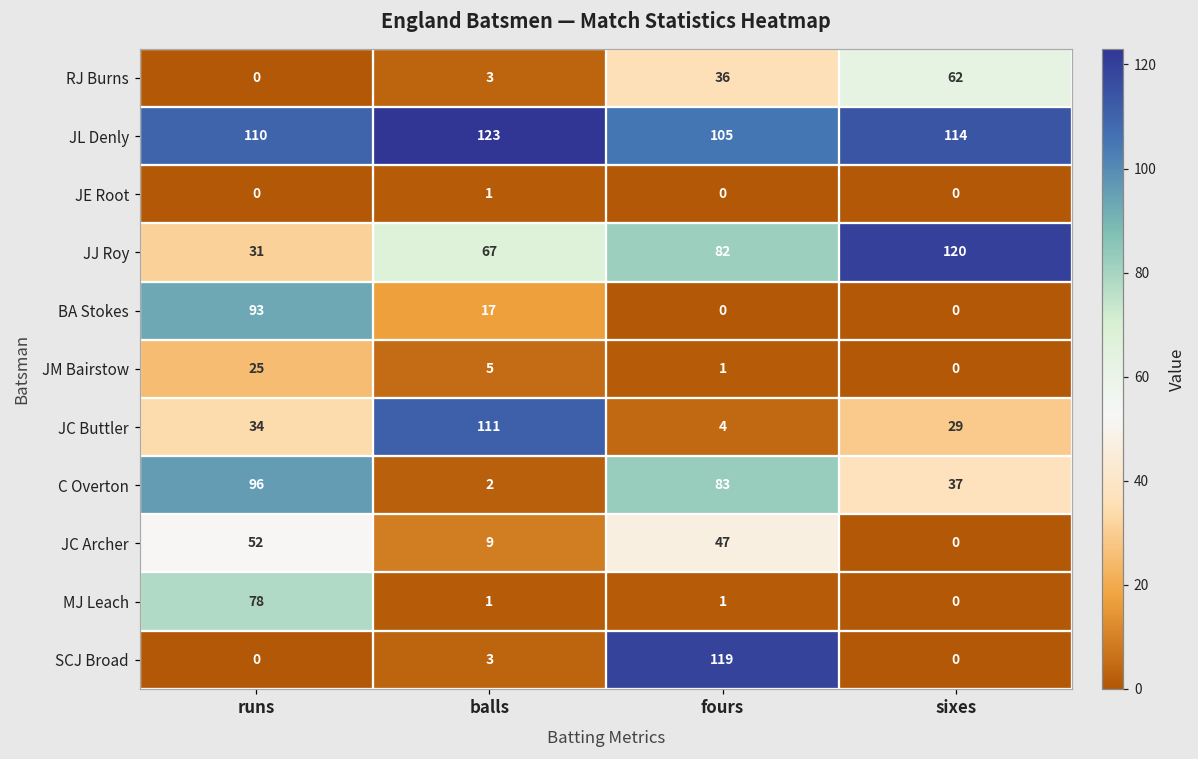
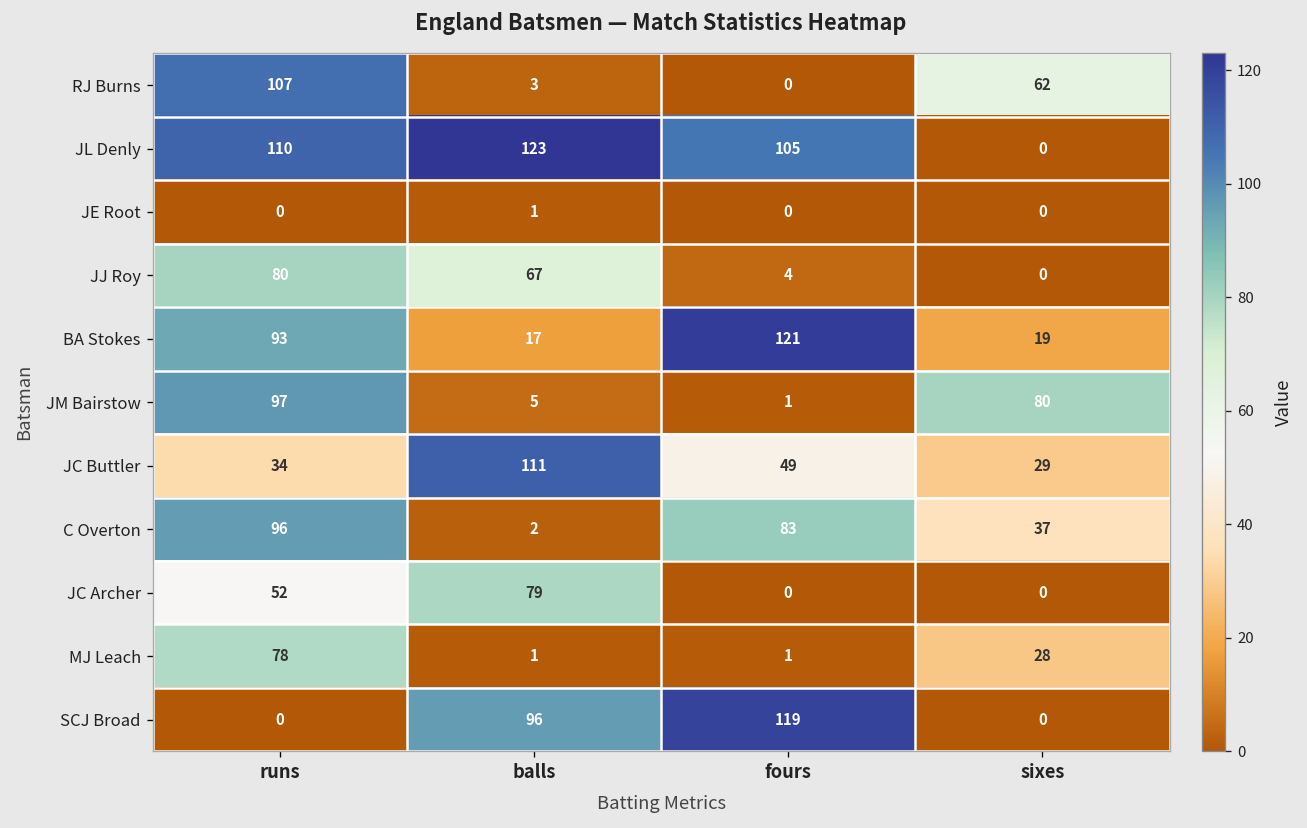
RJ Burns, runs: 0 -> 107
RJ Burns, fours: 36 -> 0
JL Denly, sixes: 114 -> 0
JJ Roy, runs: 31 -> 80
JJ Roy, fours: 82 -> 4
JJ Roy, sixes: 120 -> 0
BA Stokes, fours: 0 -> 121
BA Stokes, sixes: 0 -> 19
JM Bairstow, runs: 25 -> 97
JM Bairstow, sixes: 0 -> 80
JC Buttler, fours: 4 -> 49
JC Archer, balls: 9 -> 79
JC Archer, fours: 47 -> 0
MJ Leach, sixes: 0 -> 28
SCJ Broad, balls: 3 -> 96
